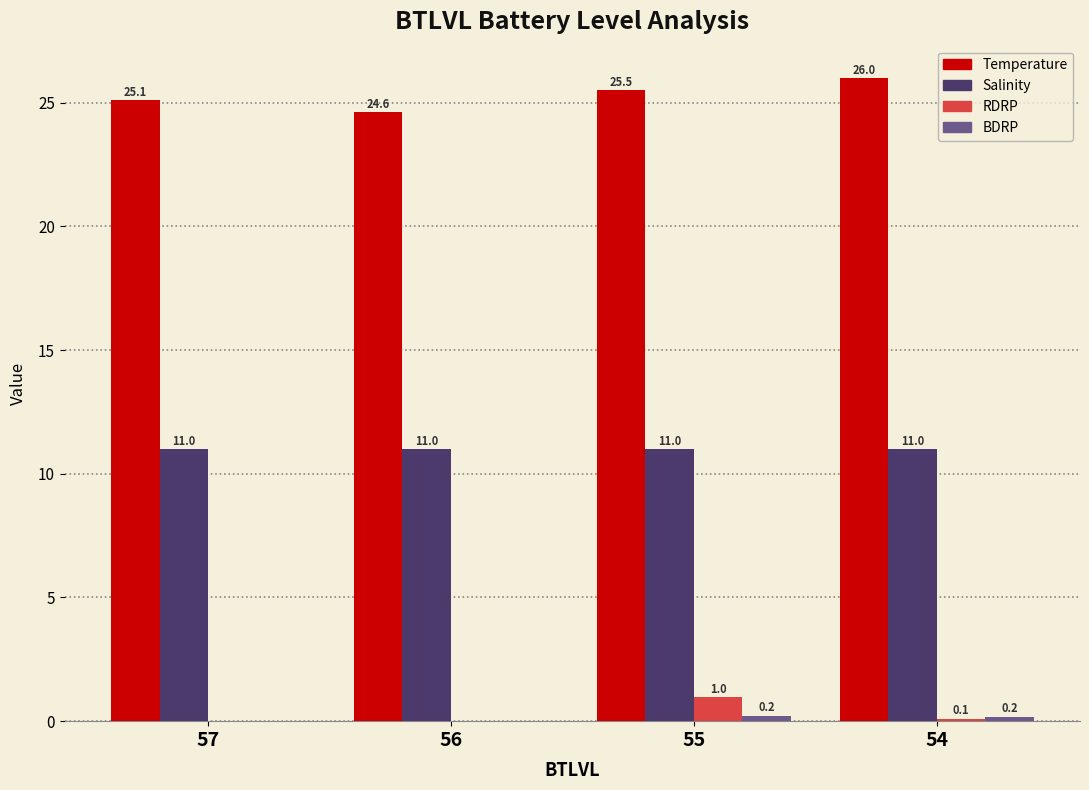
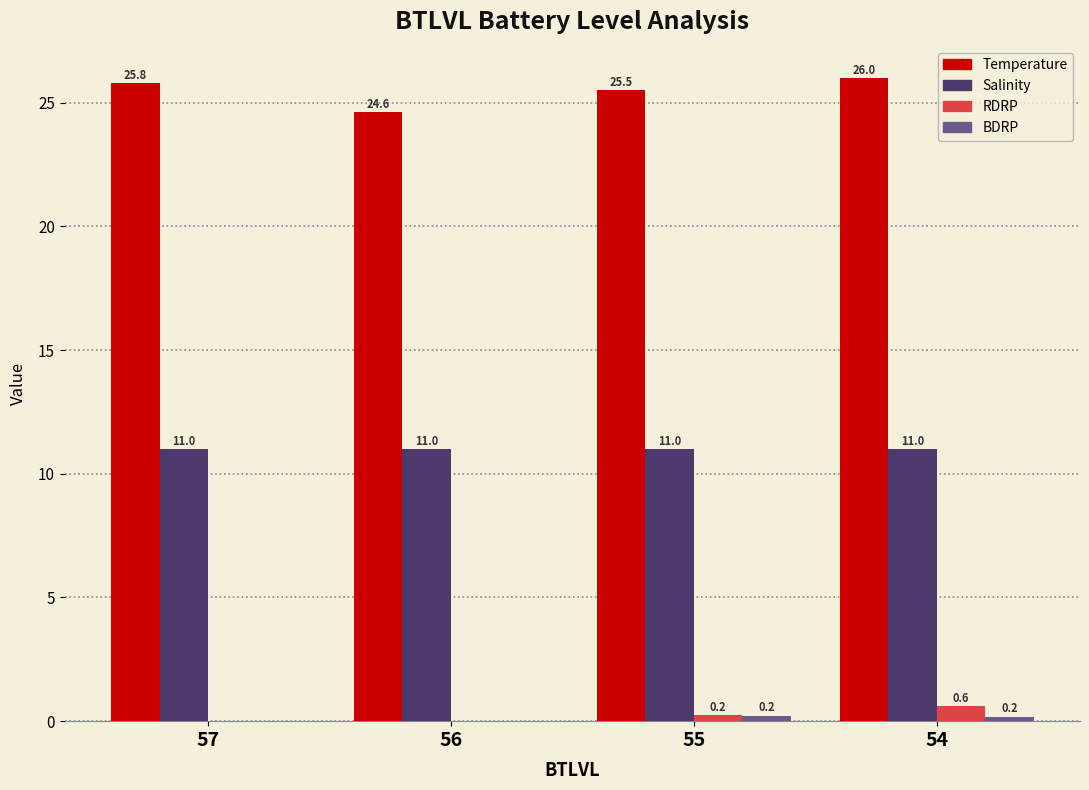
Temperature, 57: 25.1 -> 25.8
RDRP, 55: 1.0 -> 0.2
RDRP, 54: 0.1 -> 0.6
